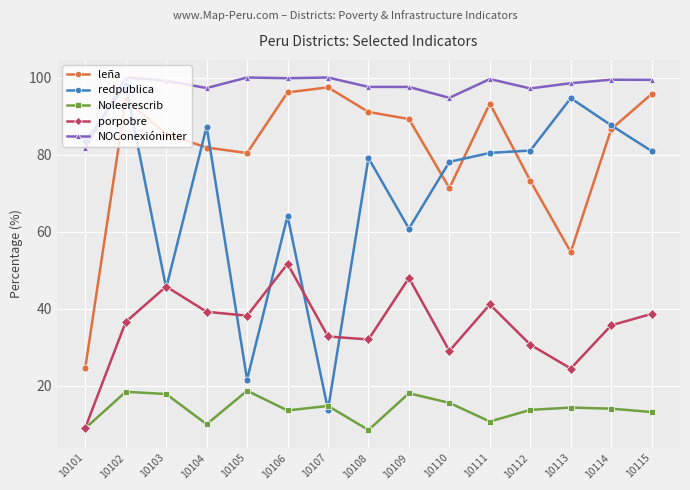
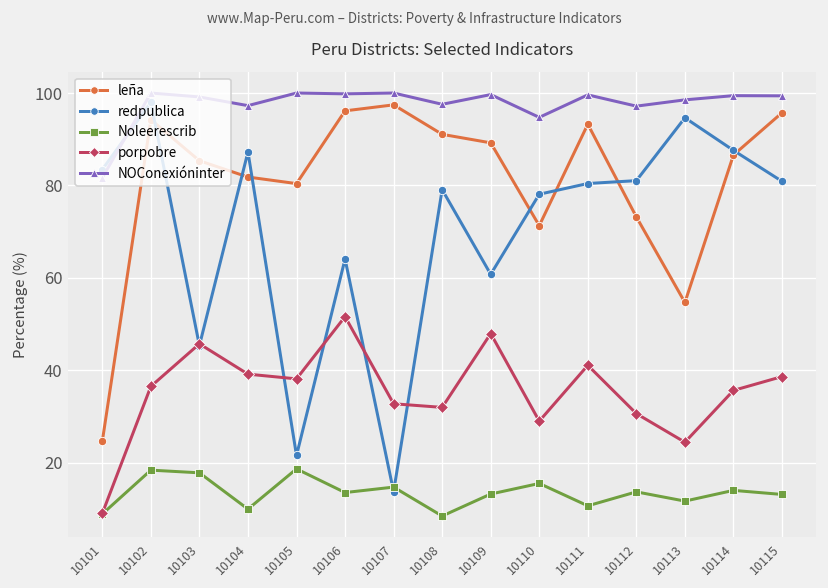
Noleerescrib, 10109: 18 -> 13
NOConexióninter, 10109: 98 -> 100
Noleerescrib, 10113: 14 -> 12
